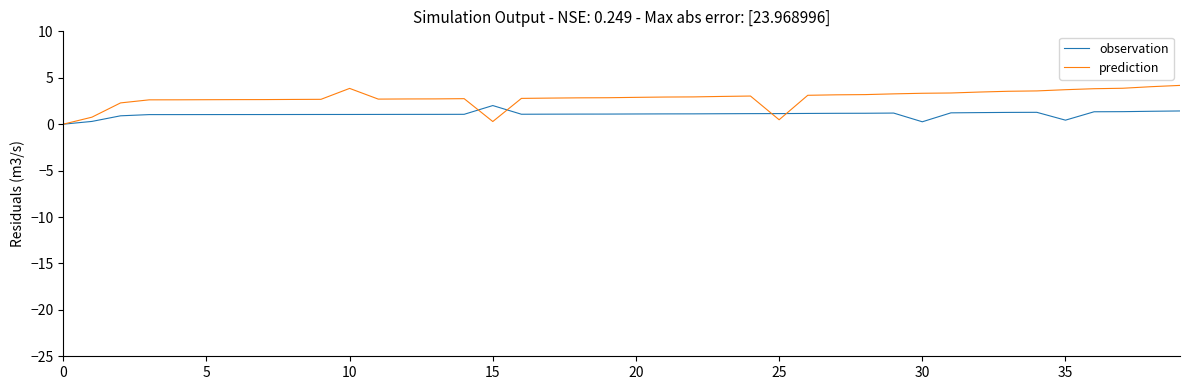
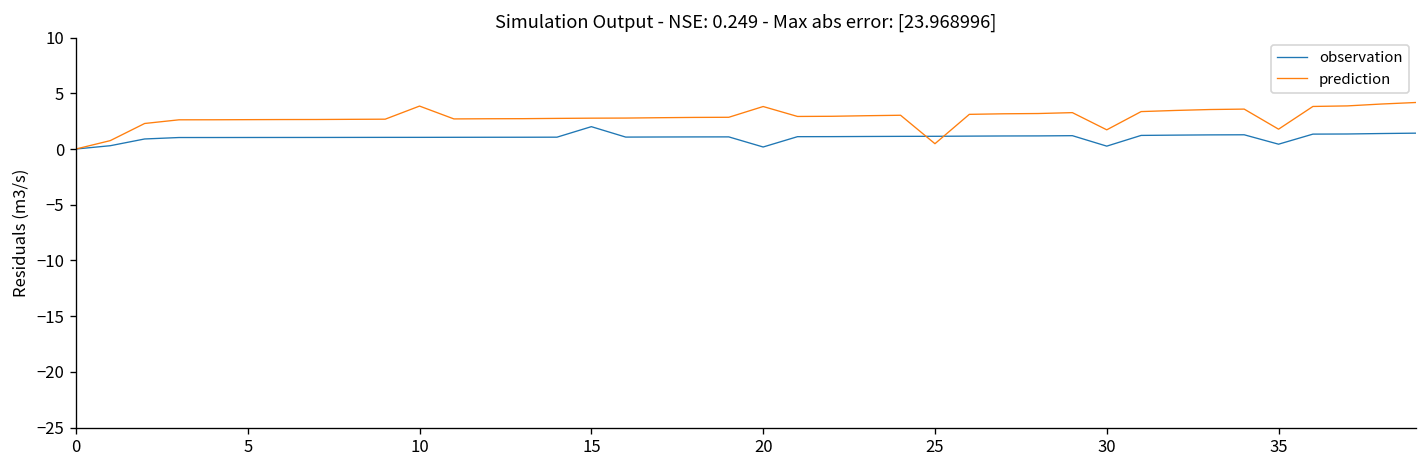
prediction, 15: 0 -> 3
observation, 20: 1 -> 0
prediction, 20: 3 -> 4
prediction, 30: 3 -> 2
prediction, 35: 4 -> 2
